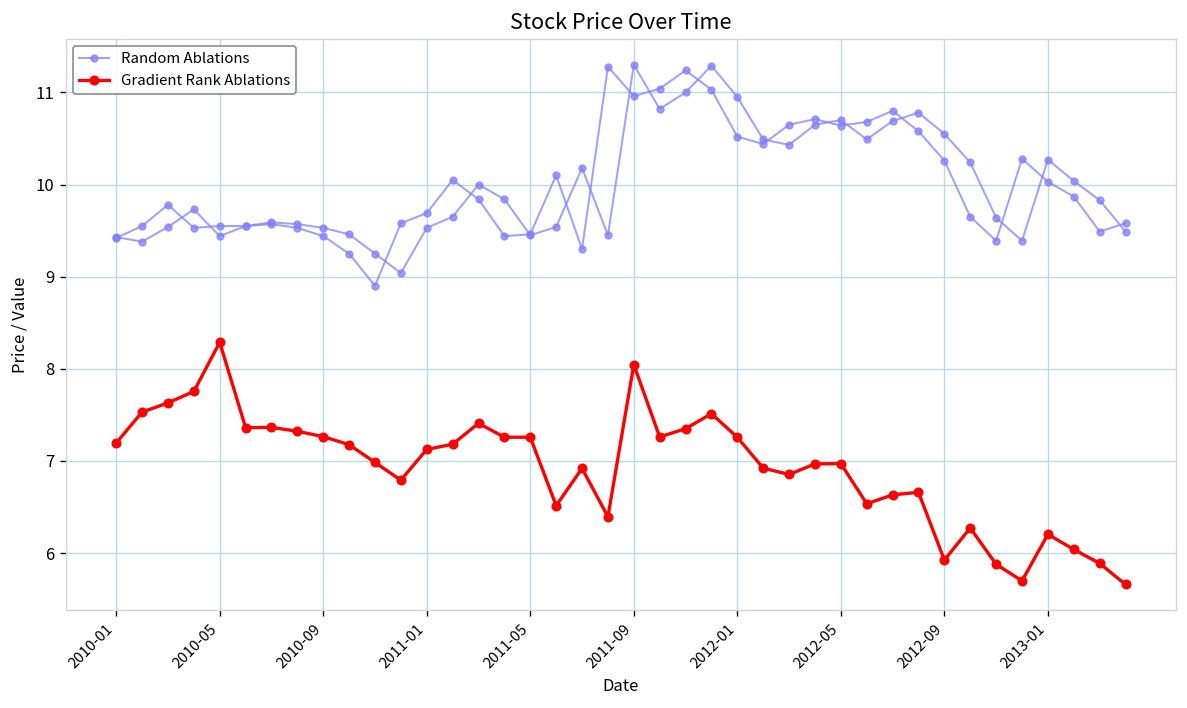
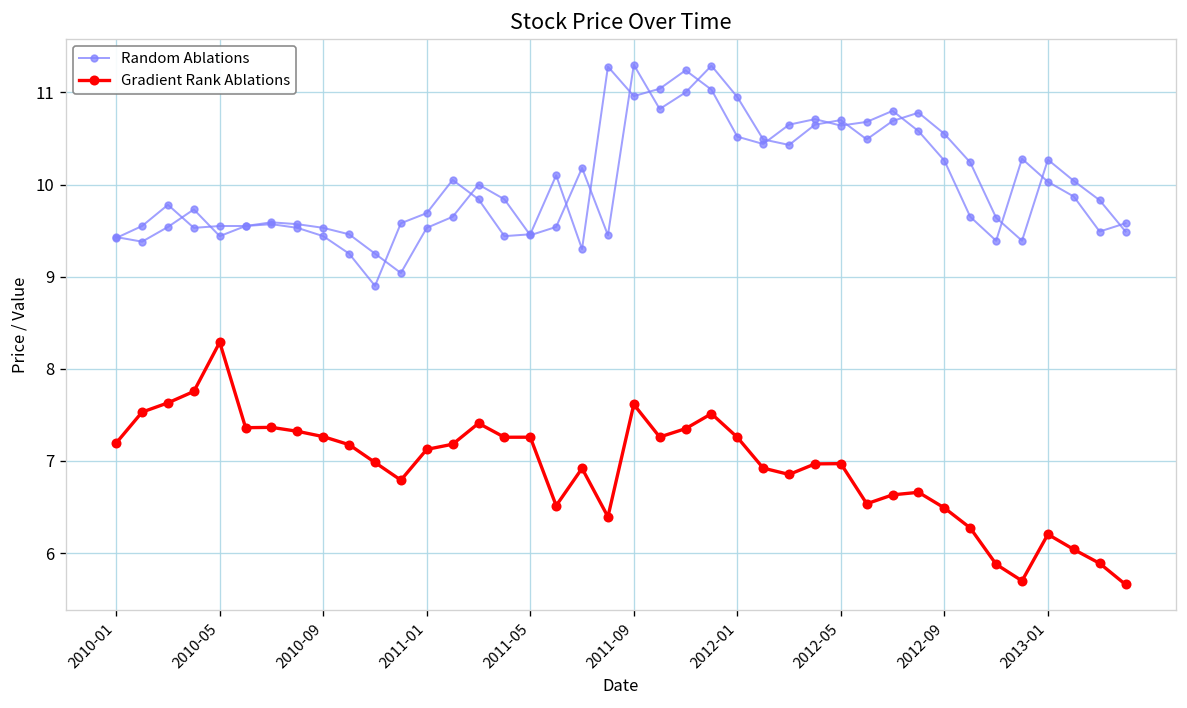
Gradient Rank Ablations, 2011-09: 8.0 -> 7.6
Gradient Rank Ablations, 2012-09: 5.9 -> 6.5
